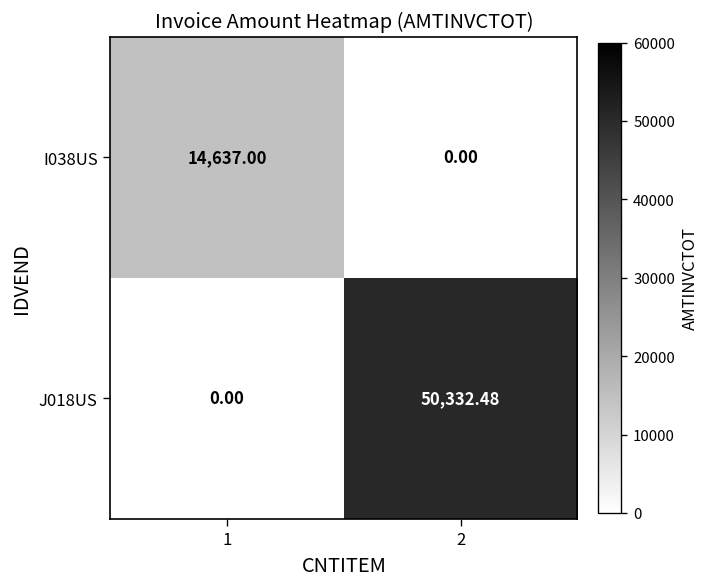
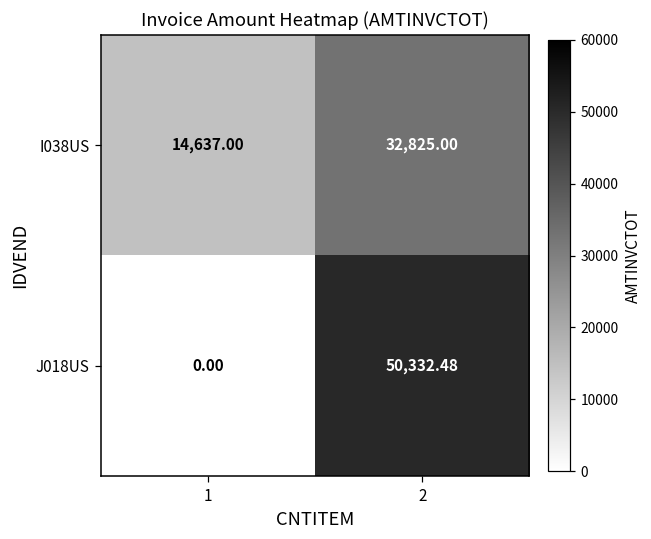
I038US, 2: 0.00 -> 32,825.00
